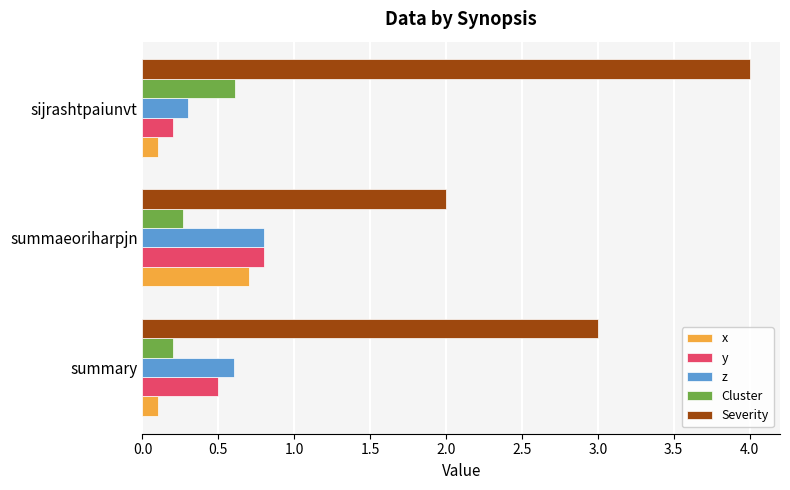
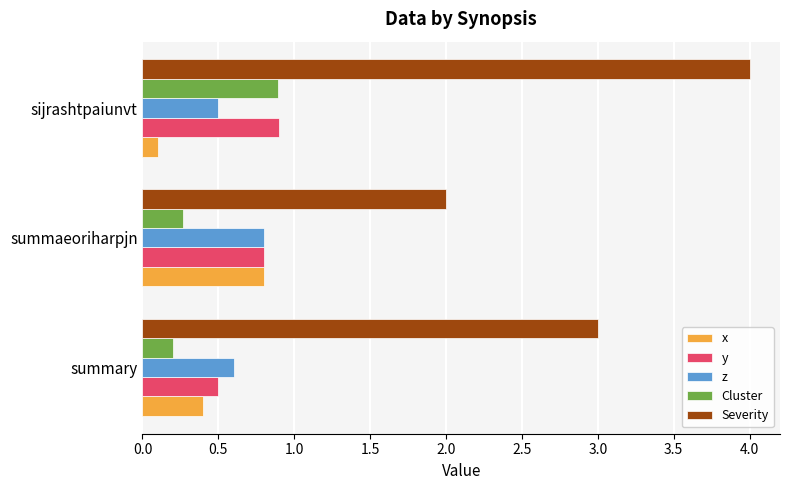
Cluster, sijrashtpaiunvt: 0.61 -> 0.89
z, sijrashtpaiunvt: 0.3 -> 0.5
y, sijrashtpaiunvt: 0.2 -> 0.9
x, summaeoriharpjn: 0.7 -> 0.8
x, summary: 0.1 -> 0.4
